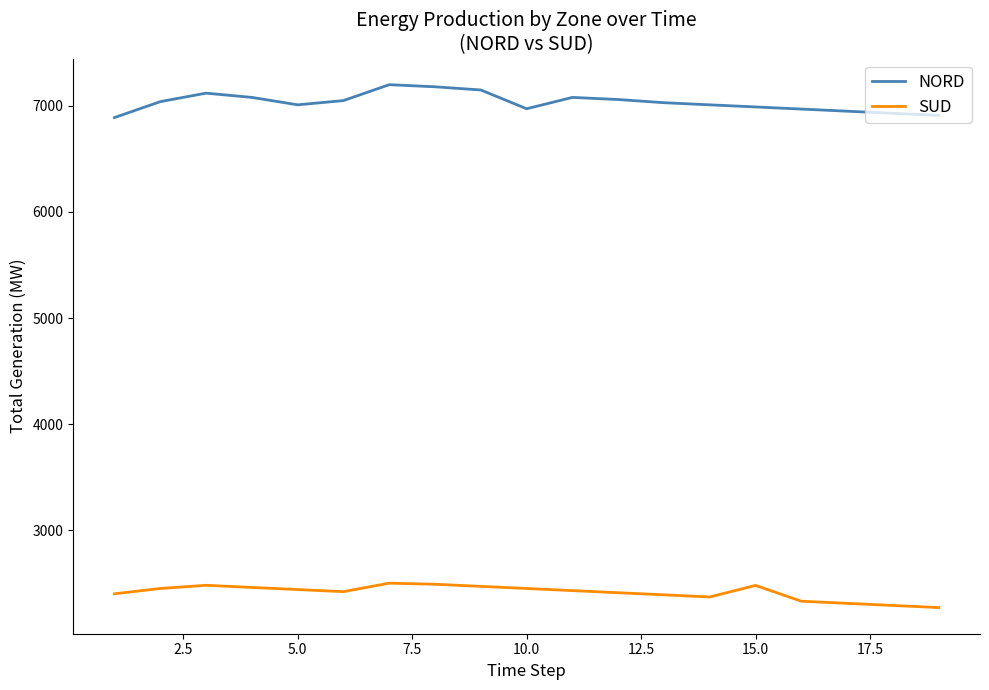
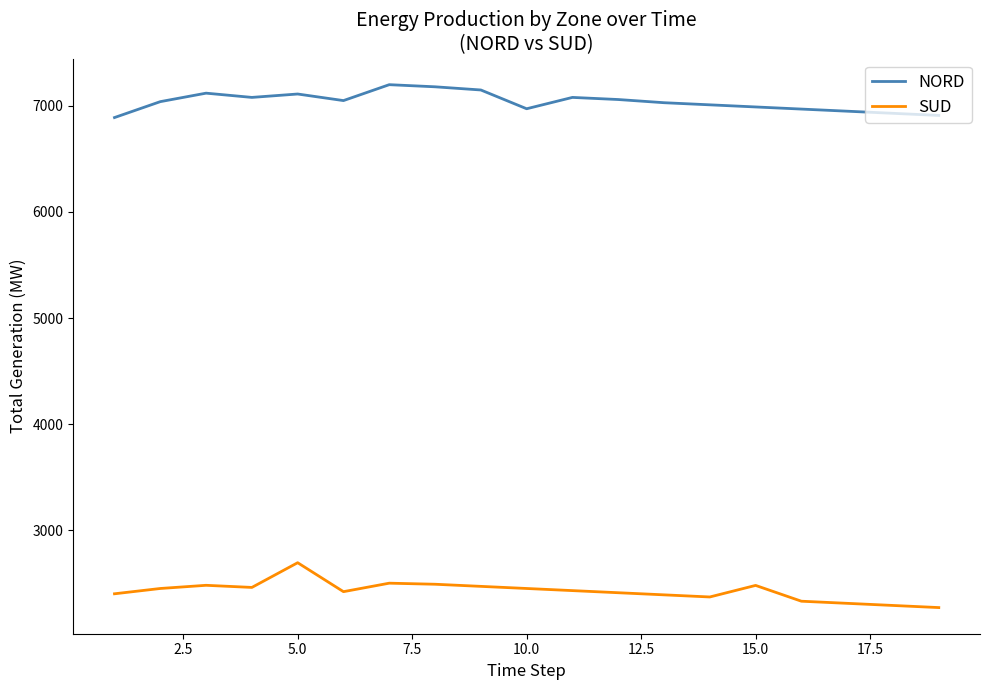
NORD, 5.0: 7010 -> 7110
SUD, 5.0: 2440 -> 2690
